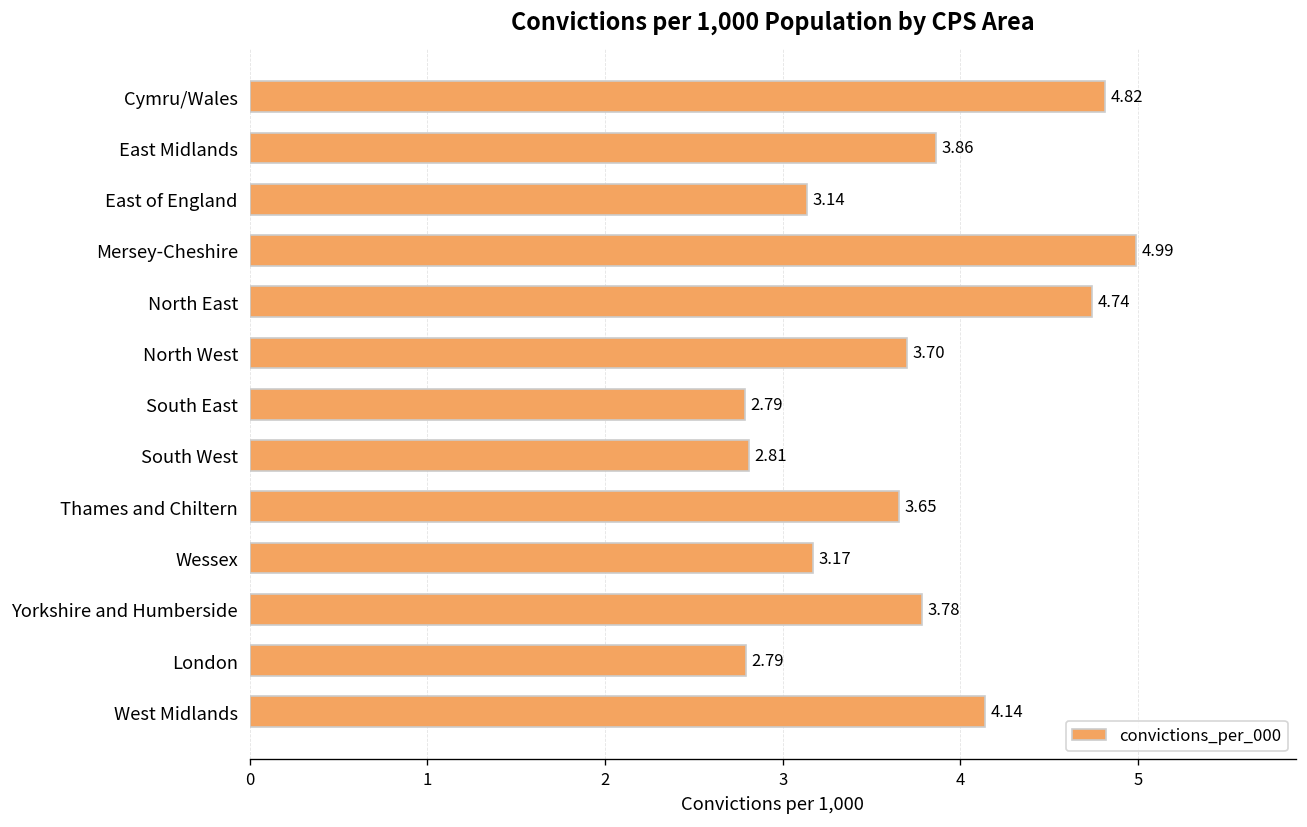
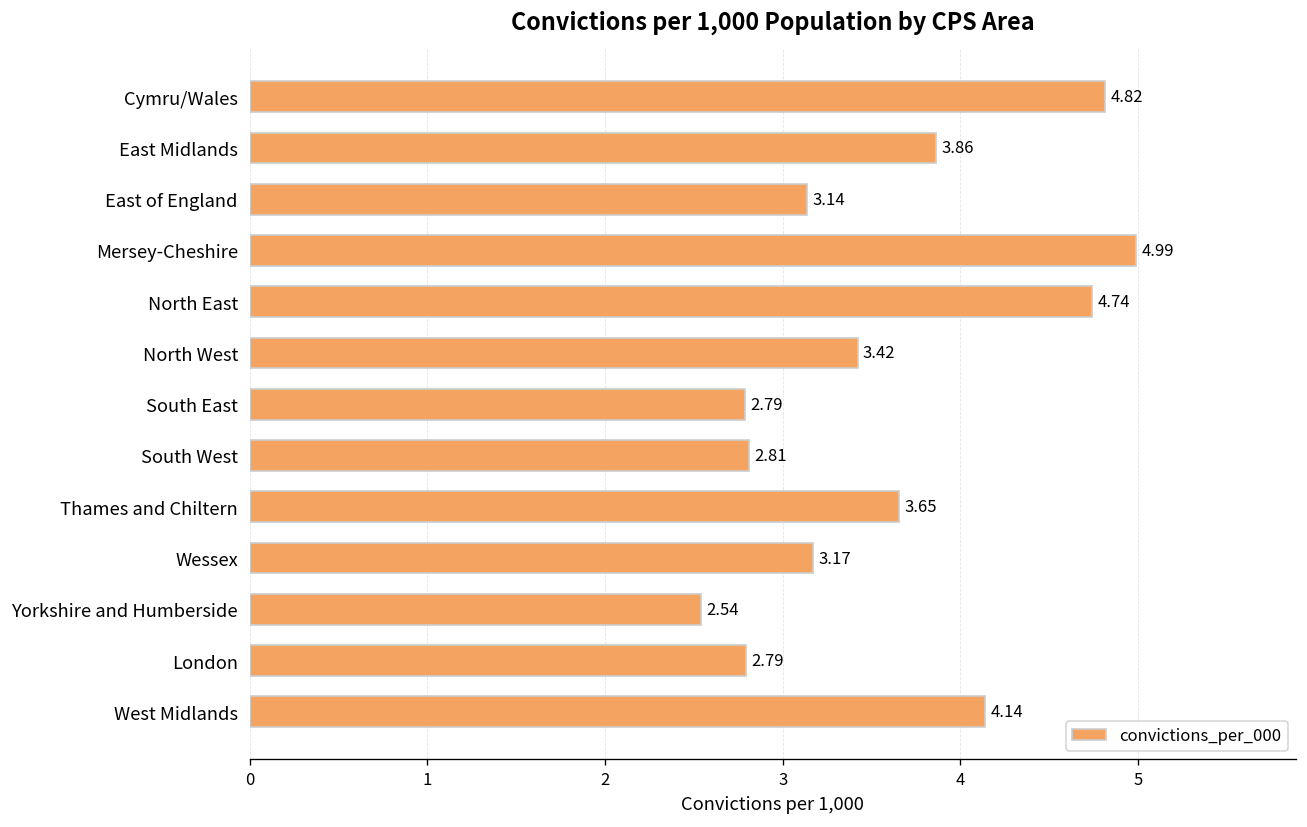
North West: 3.70 -> 3.42
Yorkshire and Humberside: 3.78 -> 2.54
